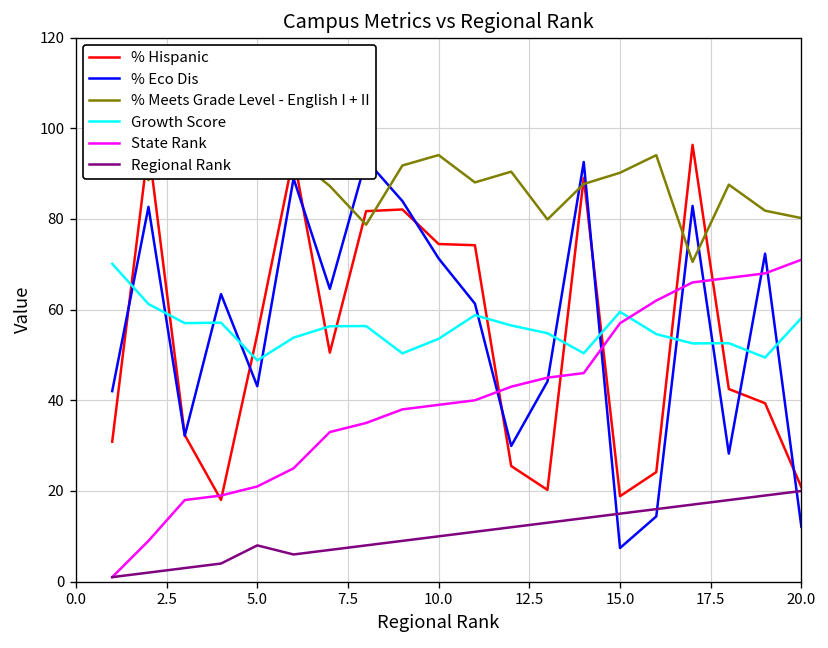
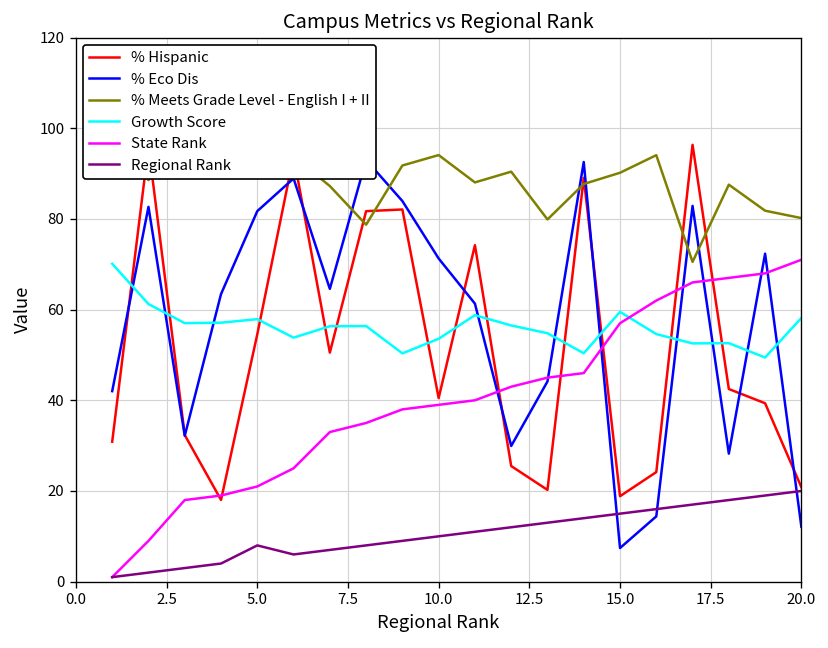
% Eco Dis, 5.0: 43 -> 82
Growth Score, 5.0: 49 -> 58
% Hispanic, 10.0: 74 -> 41
